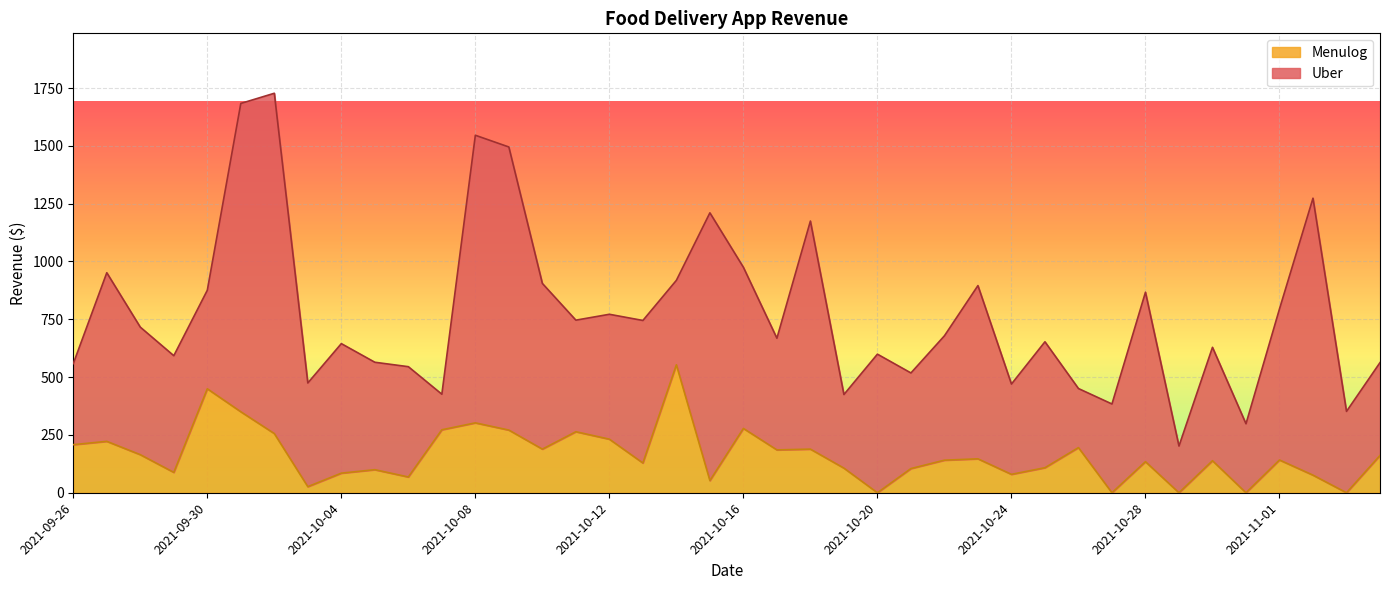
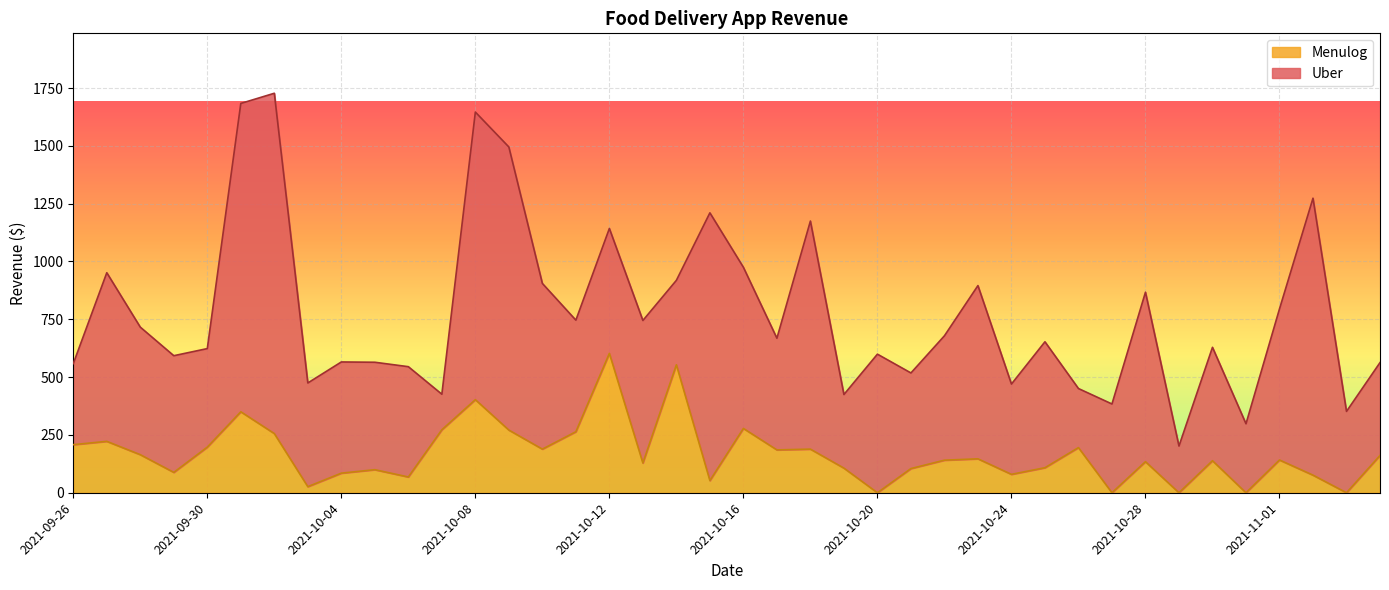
Menulog, 2021-09-30: 450 -> 200
Uber, 2021-10-04: 560 -> 480
Menulog, 2021-10-08: 300 -> 400
Menulog, 2021-10-12: 230 -> 600
